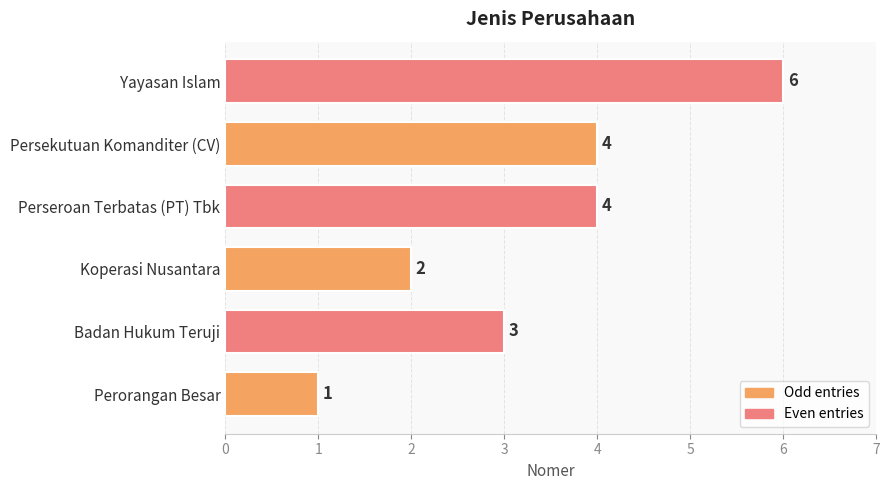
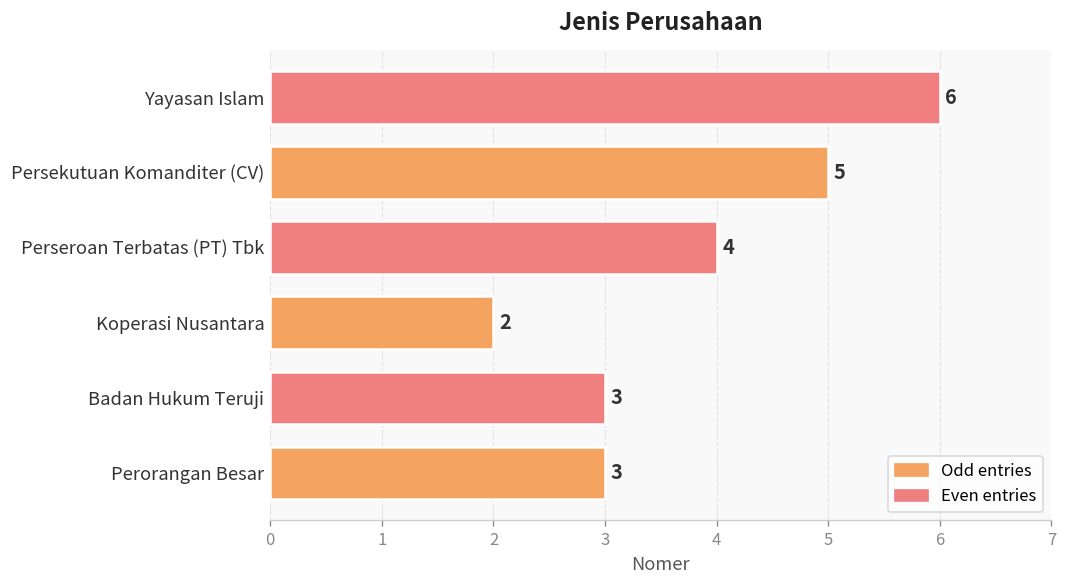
Persekutuan Komanditer (CV): 4 -> 5
Perorangan Besar: 1 -> 3
